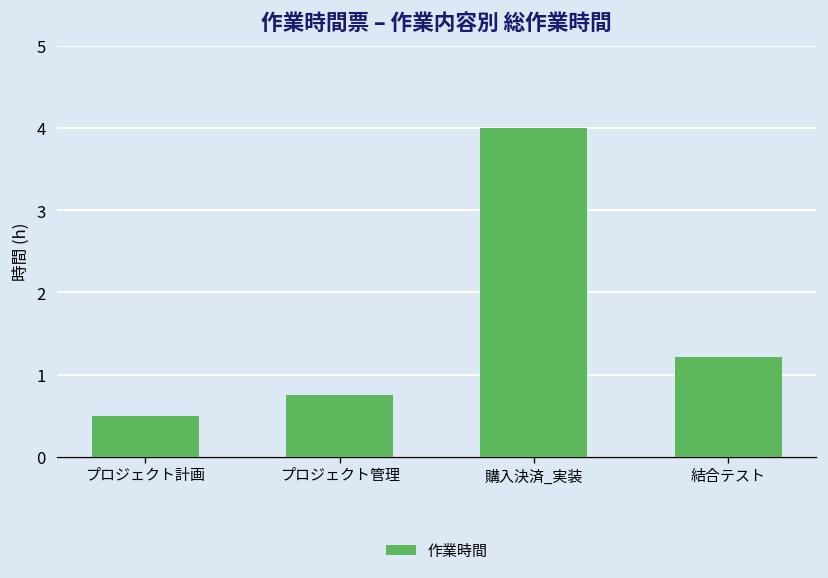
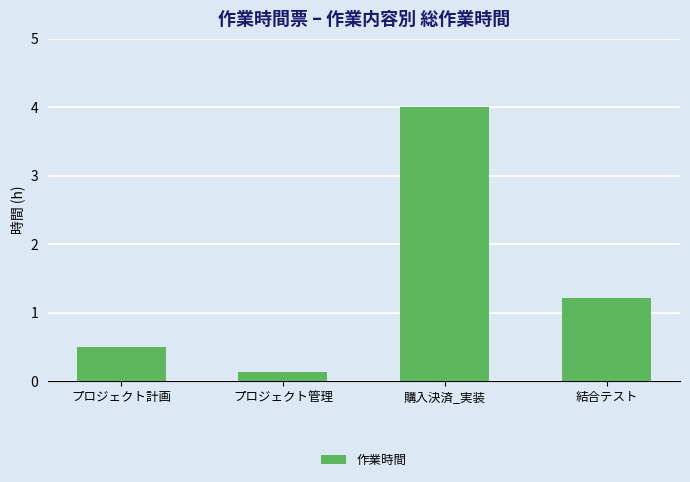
プロジェクト管理: 0.8 -> 0.1
